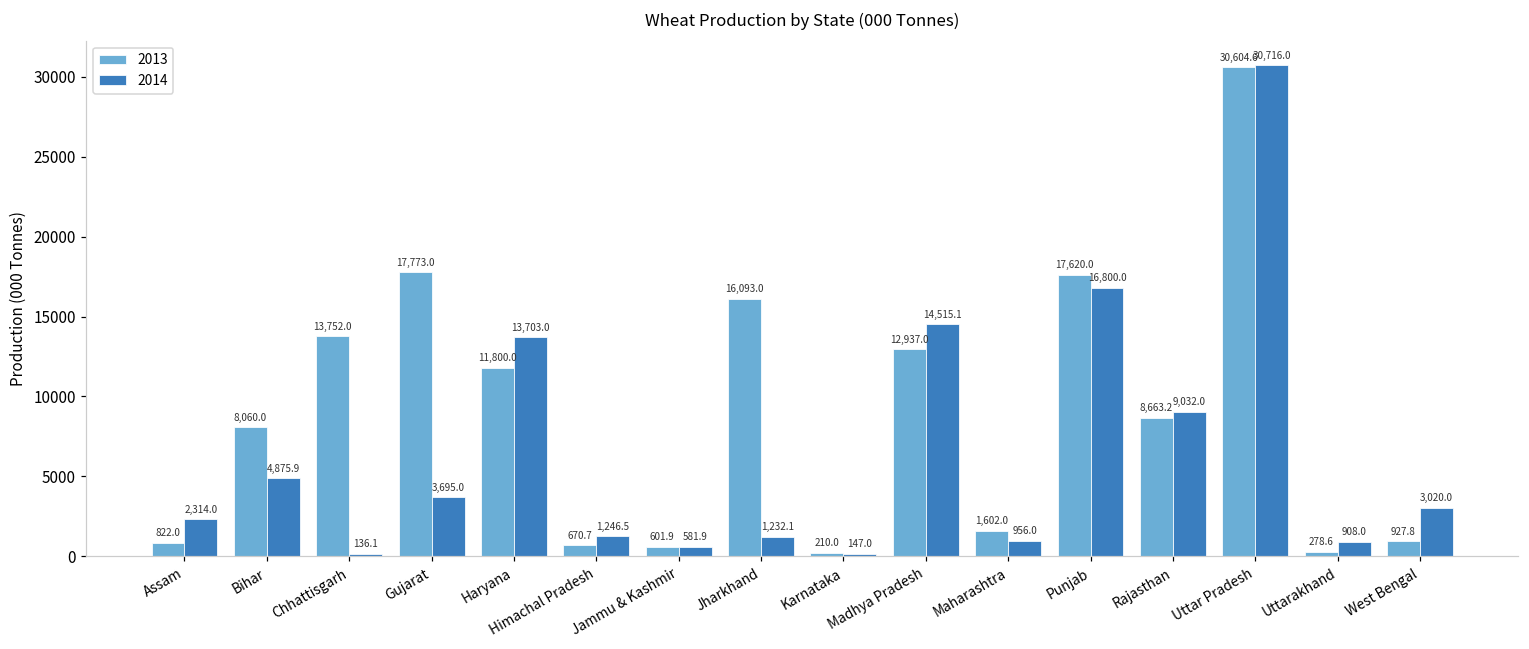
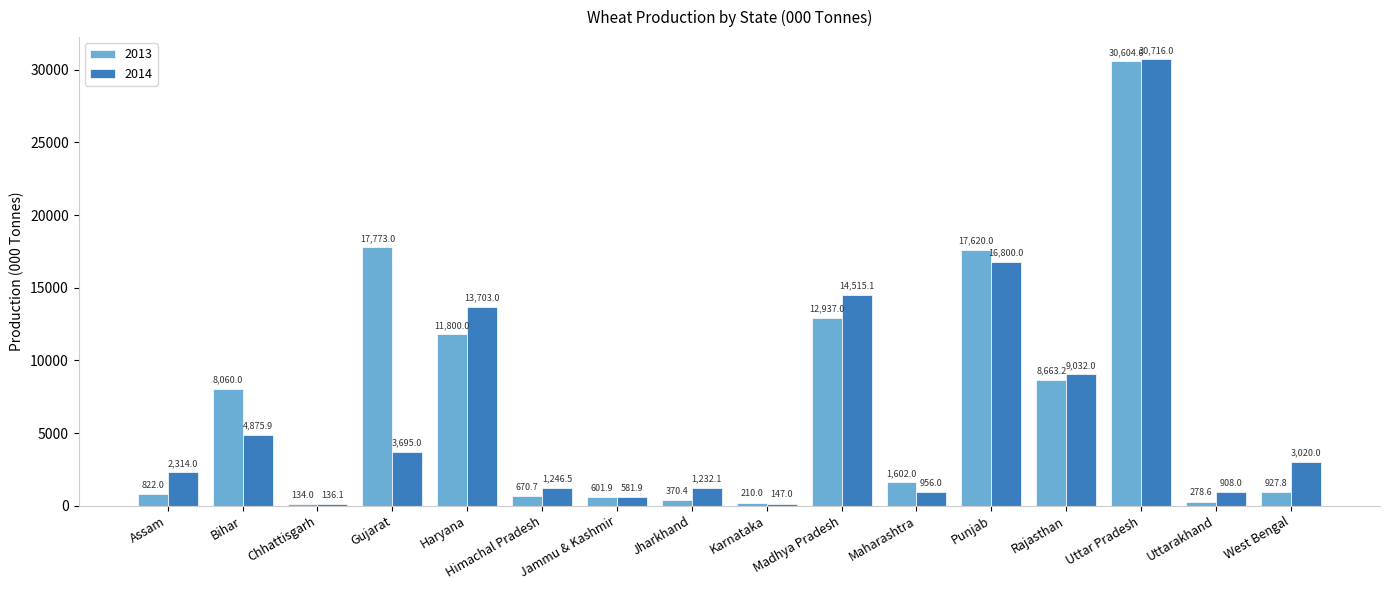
2013, Chhattisgarh: 13,752.0 -> 134.0
2013, Jharkhand: 16,093.0 -> 370.4
